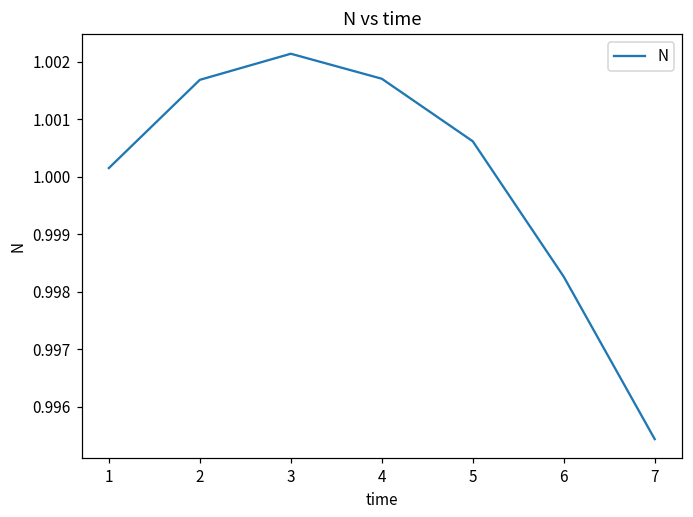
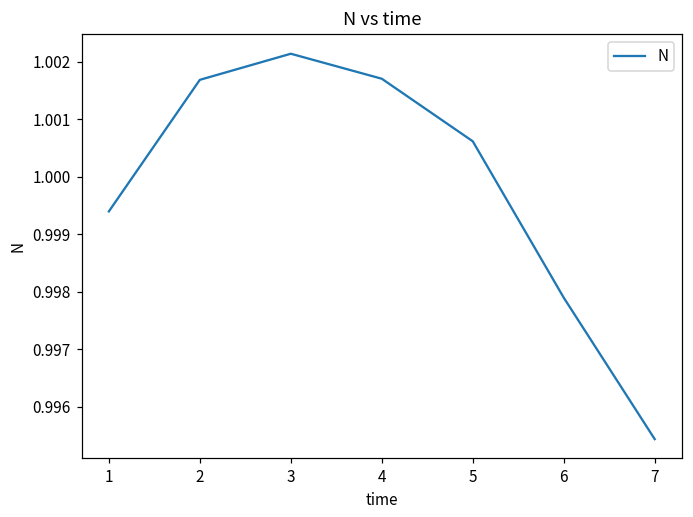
1: 1.0002 -> 0.9994
6: 0.9983 -> 0.9979
